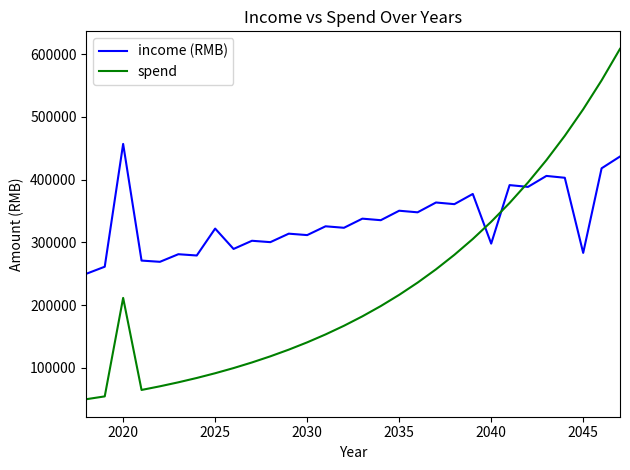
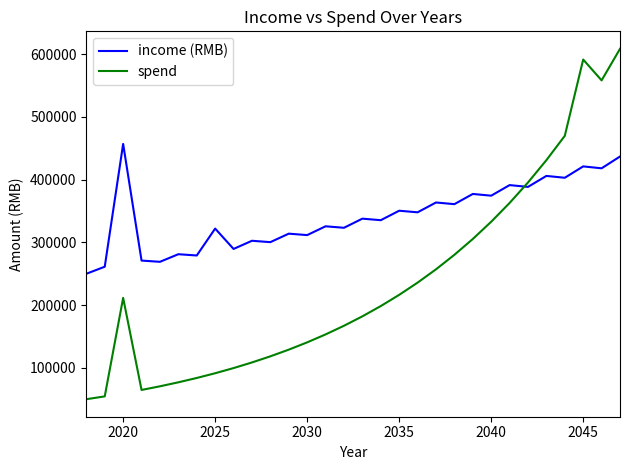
income (RMB), 2040: 300000 -> 370000
income (RMB), 2045: 280000 -> 420000
spend, 2045: 510000 -> 590000
